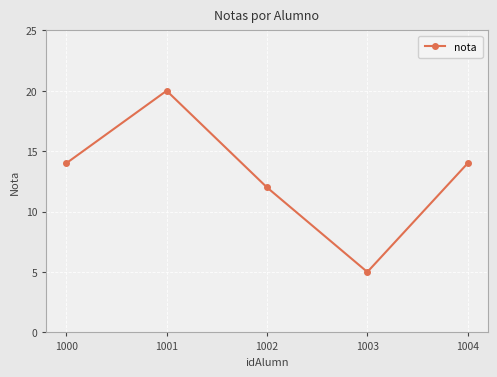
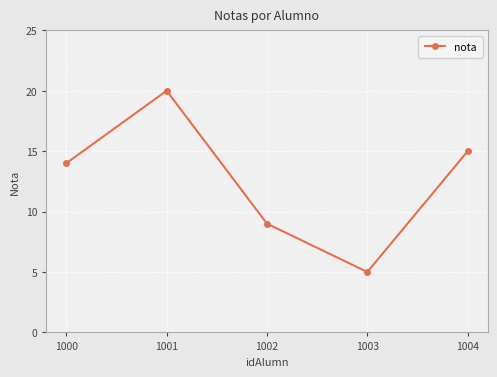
1002: 12 -> 9
1004: 14 -> 15
